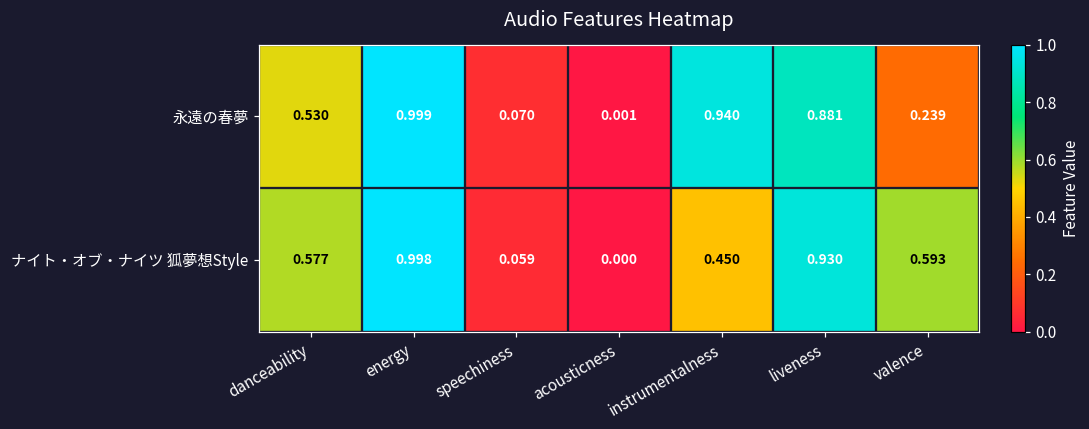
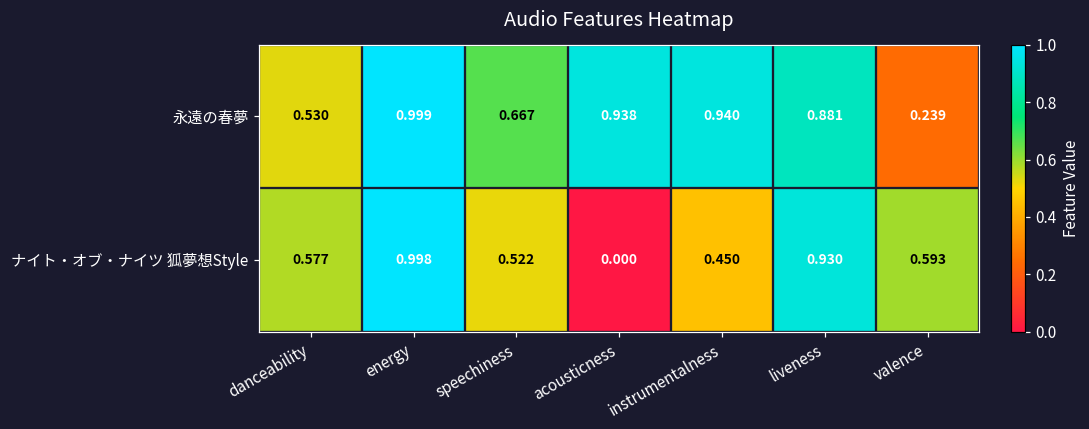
永遠の春夢, speechiness: 0.070 -> 0.667
永遠の春夢, acousticness: 0.001 -> 0.938
ナイト・オブ・ナイツ 狐夢想Style, speechiness: 0.059 -> 0.522
